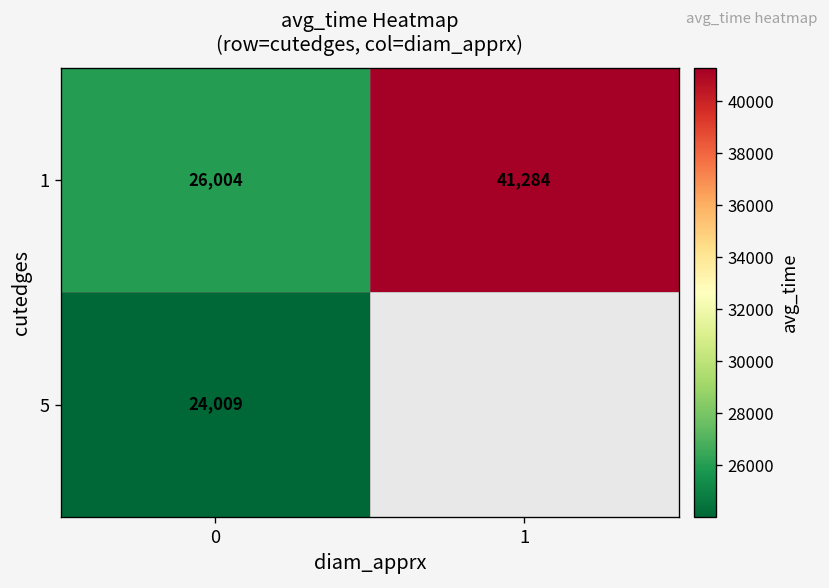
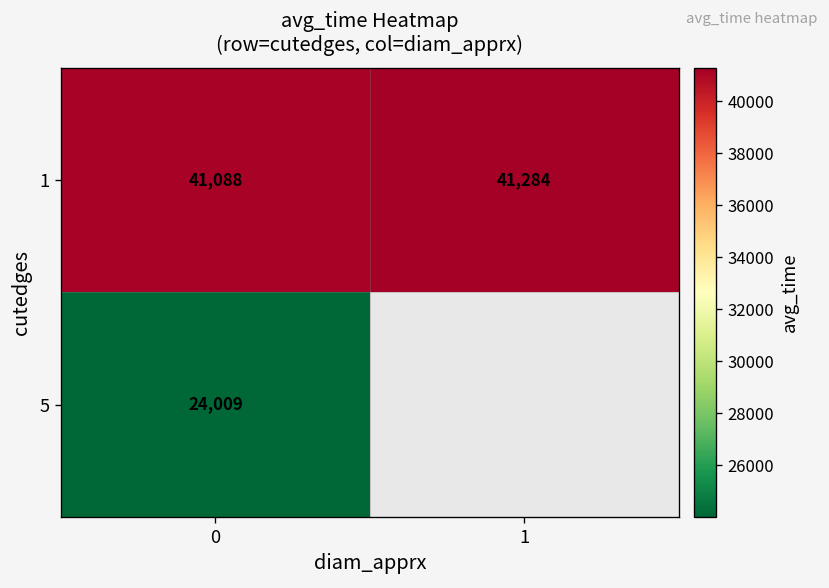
1, 0: 26,004 -> 41,088
